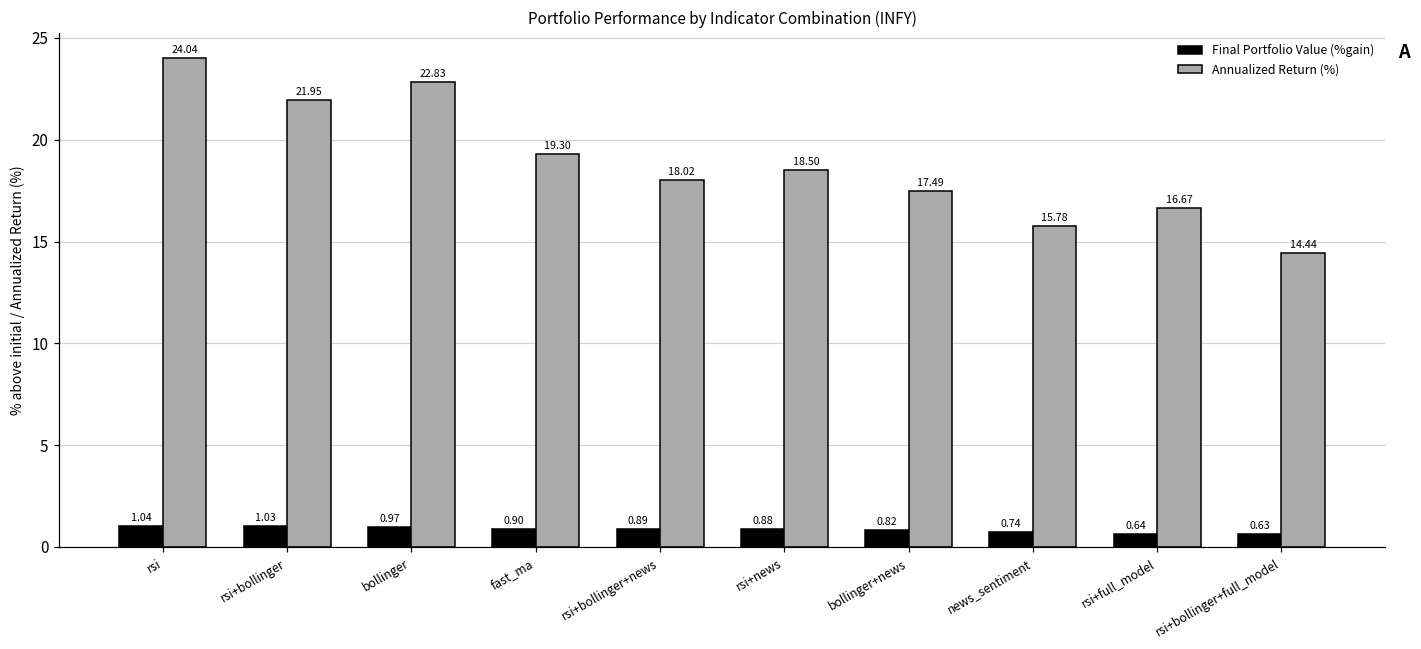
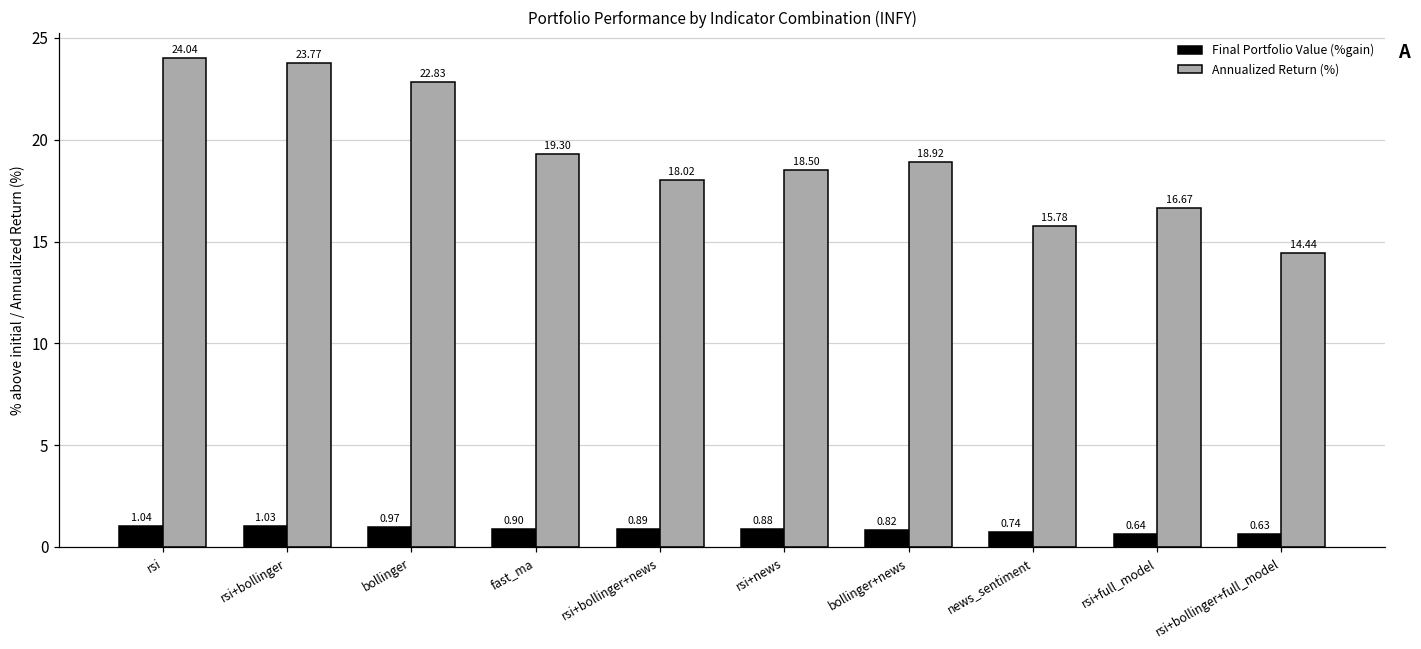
Annualized Return (%), rsi+bollinger: 21.95 -> 23.77
Annualized Return (%), bollinger+news: 17.49 -> 18.92
